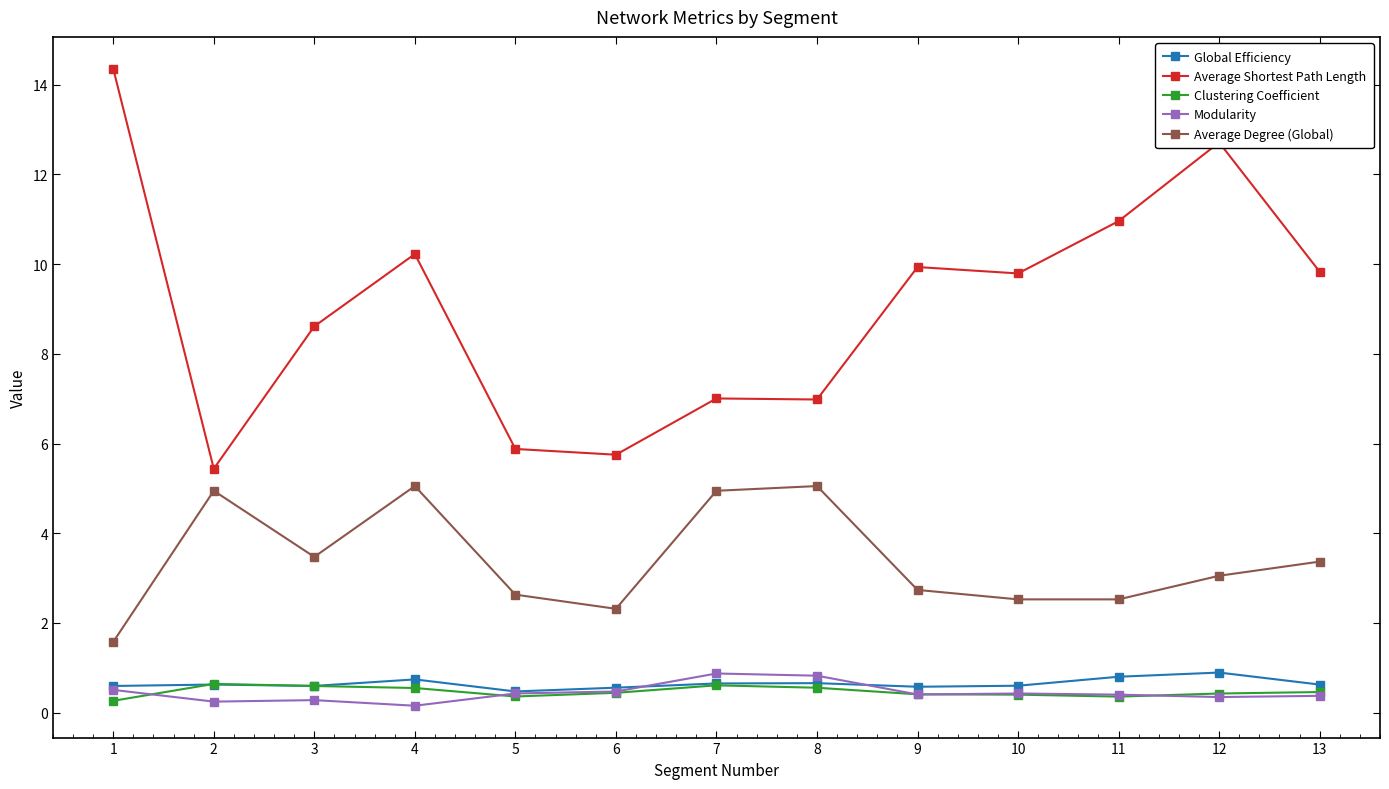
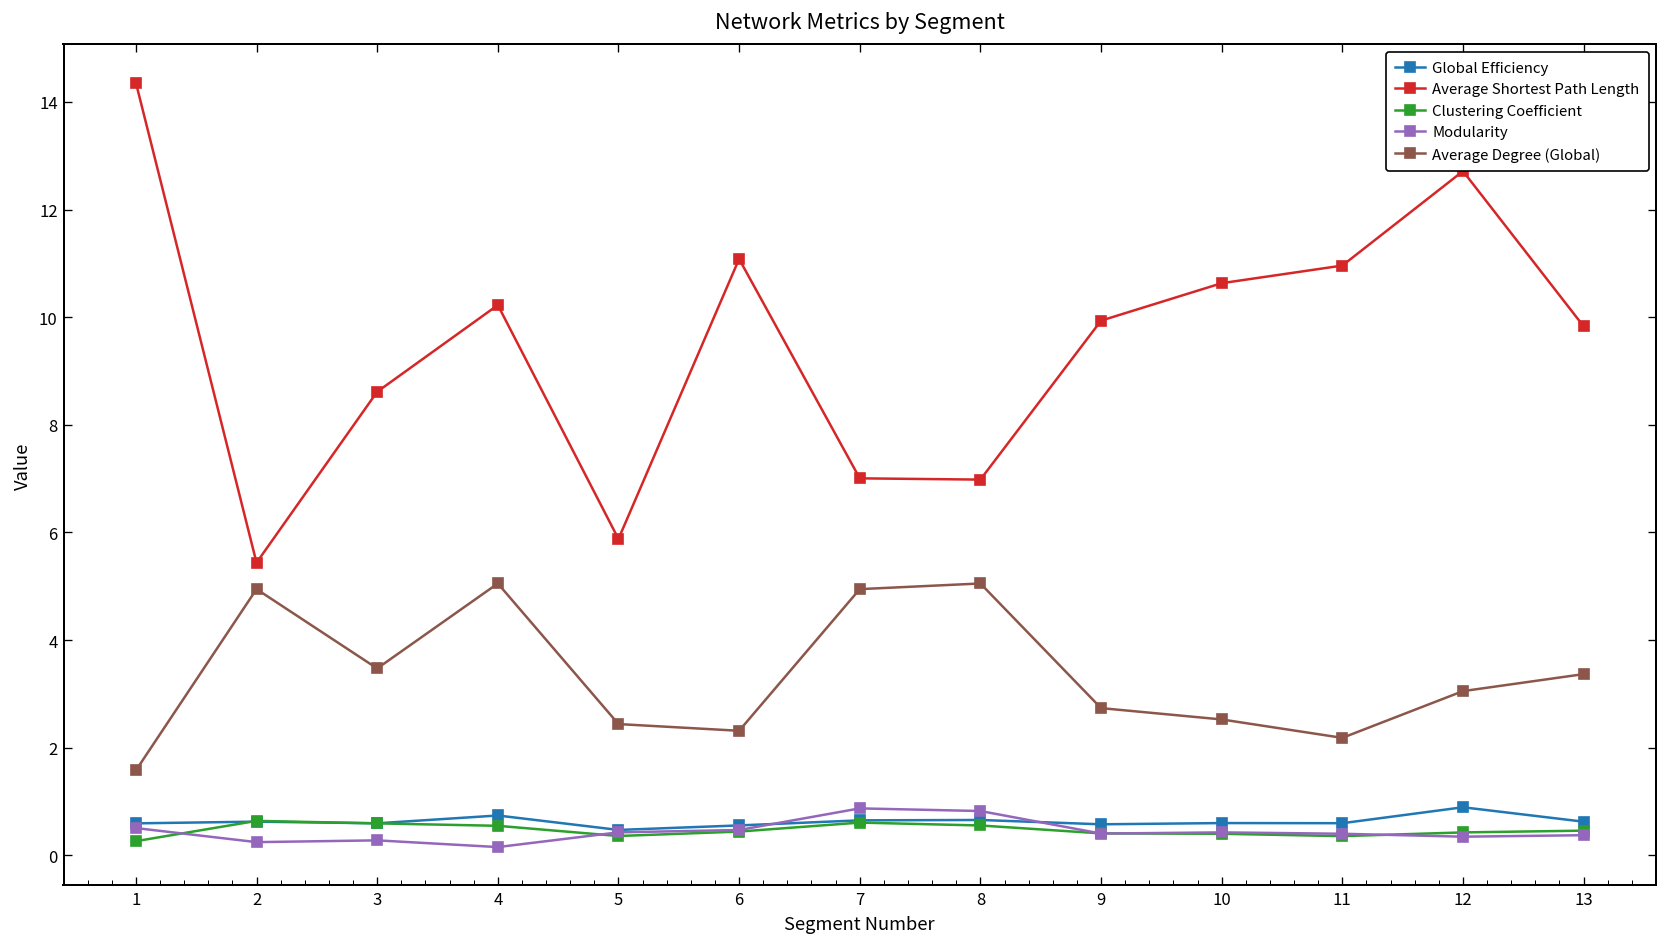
Average Degree (Global), 5: 2.6 -> 2.4
Average Shortest Path Length, 6: 5.8 -> 11.1
Average Shortest Path Length, 10: 9.8 -> 10.6
Global Efficiency, 11: 0.8 -> 0.6
Average Degree (Global), 11: 2.5 -> 2.2
